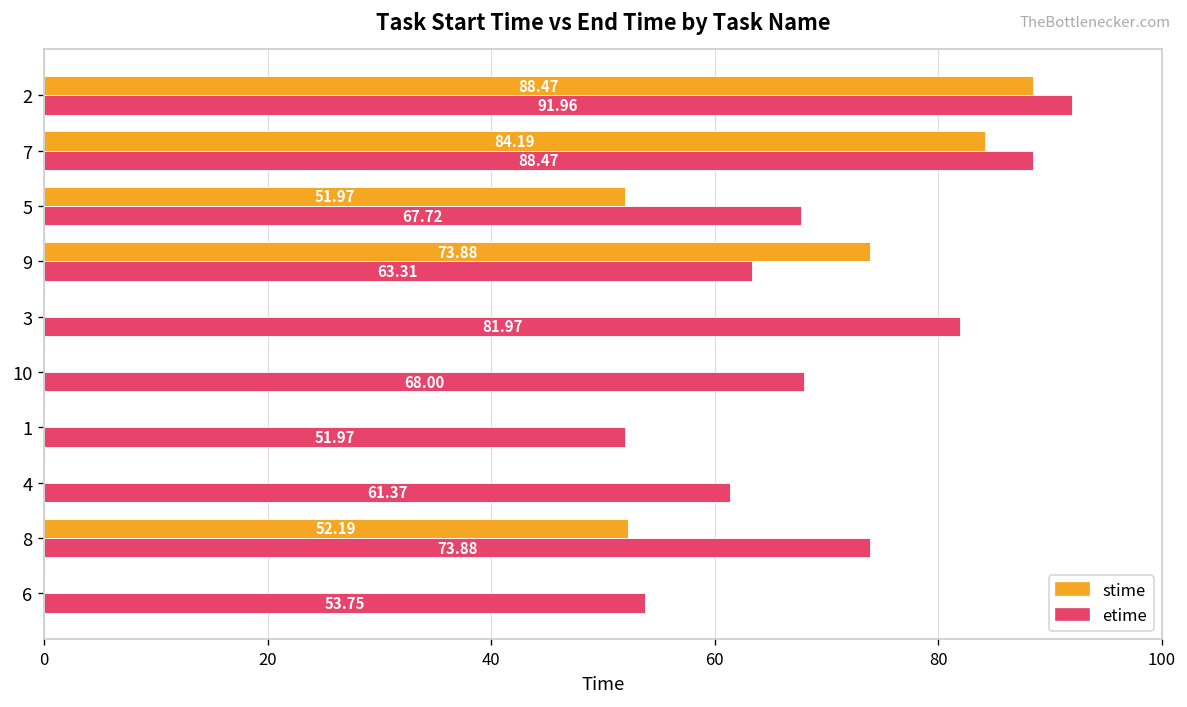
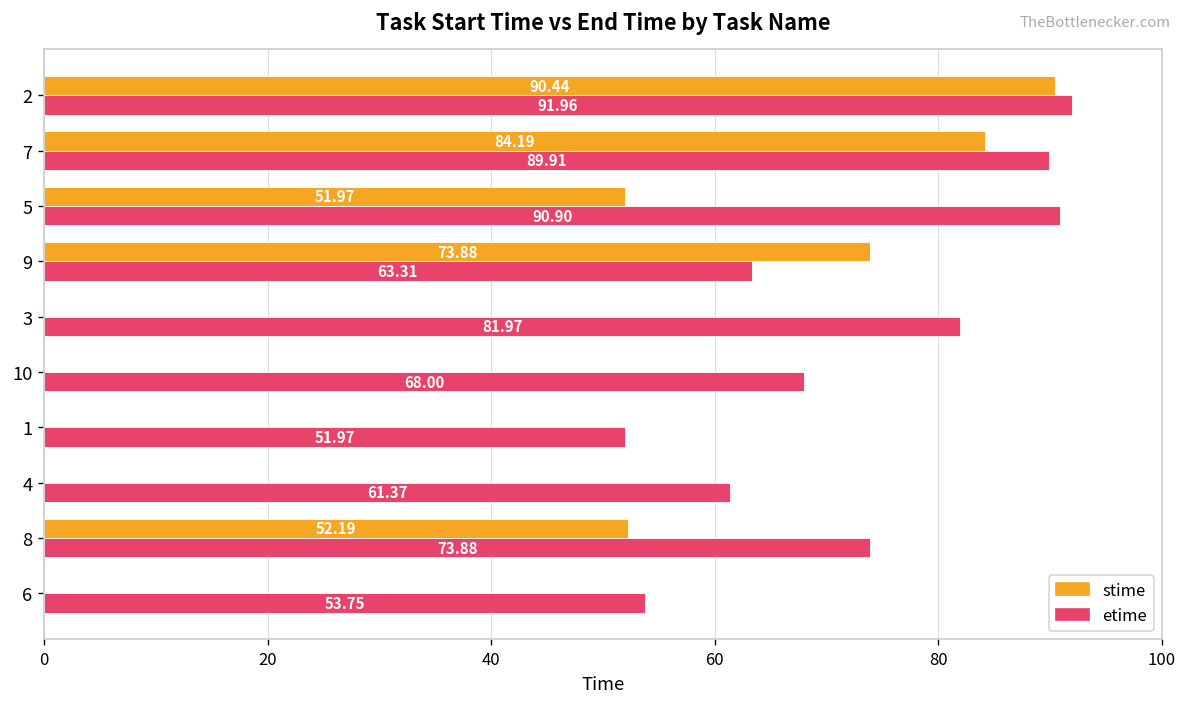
stime, 2: 88.47 -> 90.44
etime, 7: 88.47 -> 89.91
etime, 5: 67.72 -> 90.90
